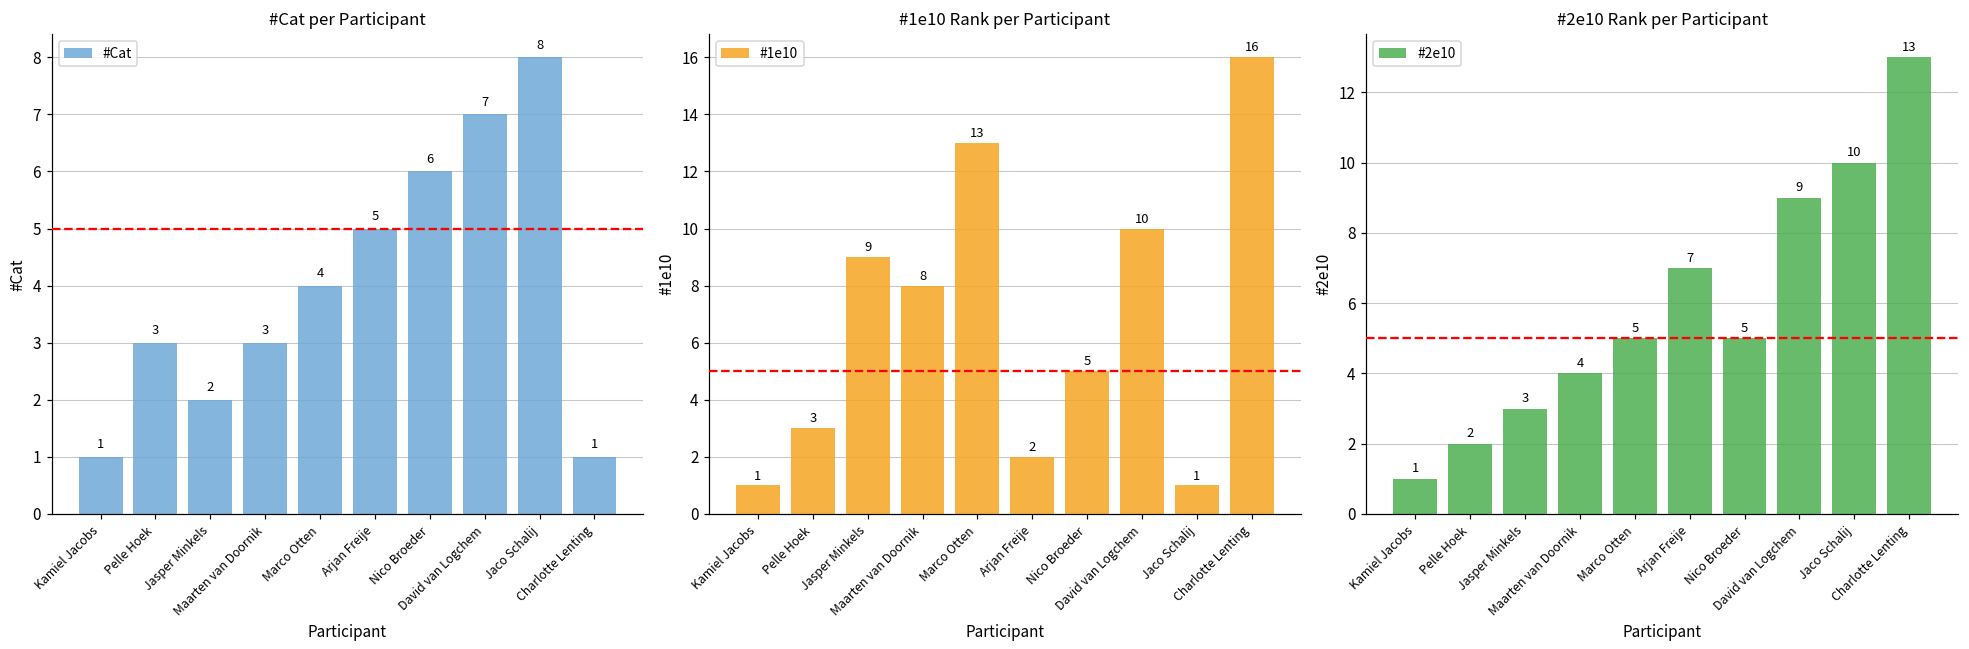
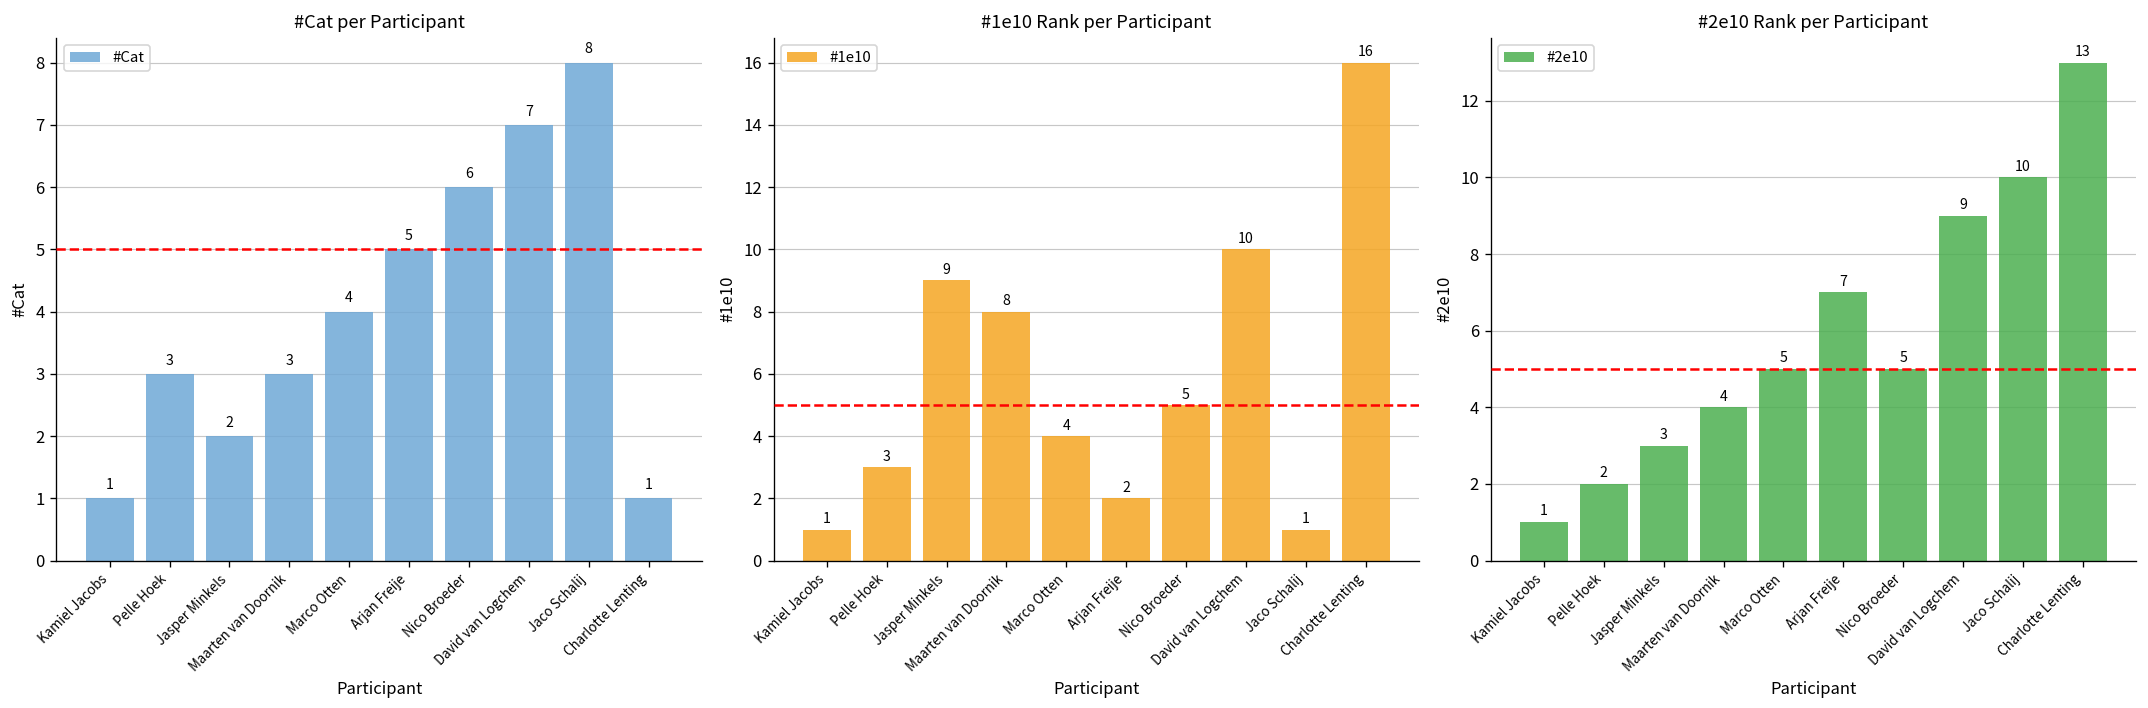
#1e10 Rank per Participant, Marco Otten: 13 -> 4
